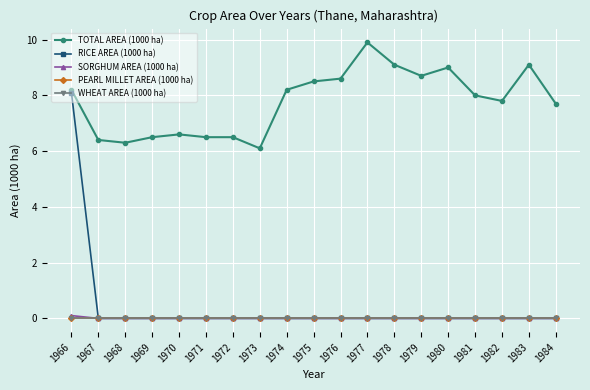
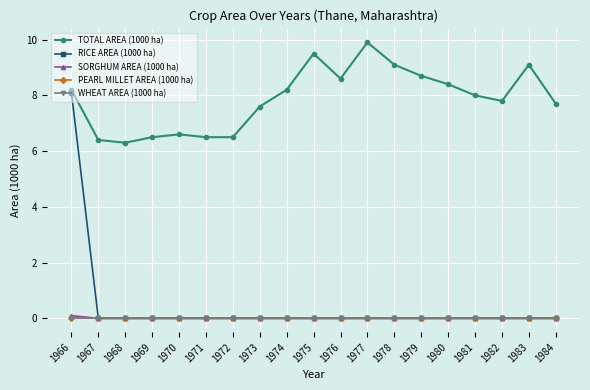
TOTAL AREA (1000 ha), 1973: 6.1 -> 7.6
TOTAL AREA (1000 ha), 1975: 8.5 -> 9.5
TOTAL AREA (1000 ha), 1980: 9.0 -> 8.4
